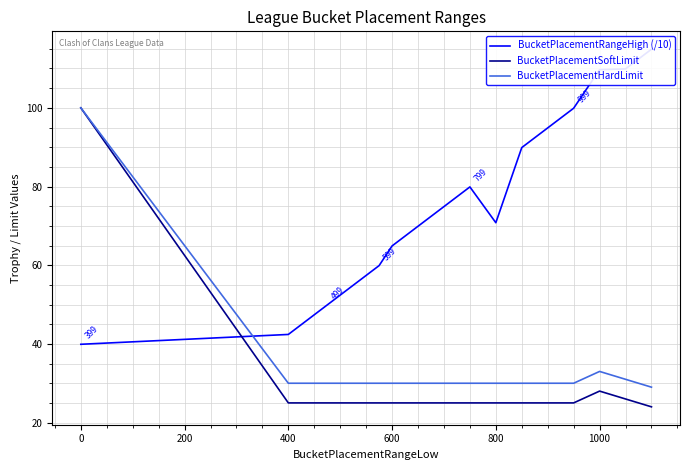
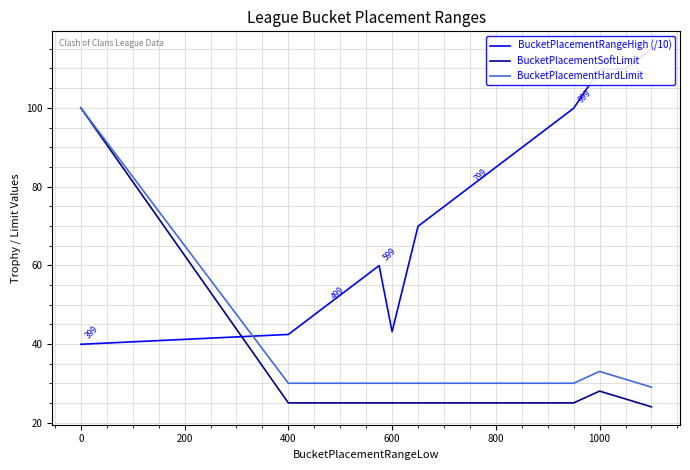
BucketPlacementRangeHigh (/10), 600: 65 -> 43
BucketPlacementRangeHigh (/10), 800: 71 -> 85
